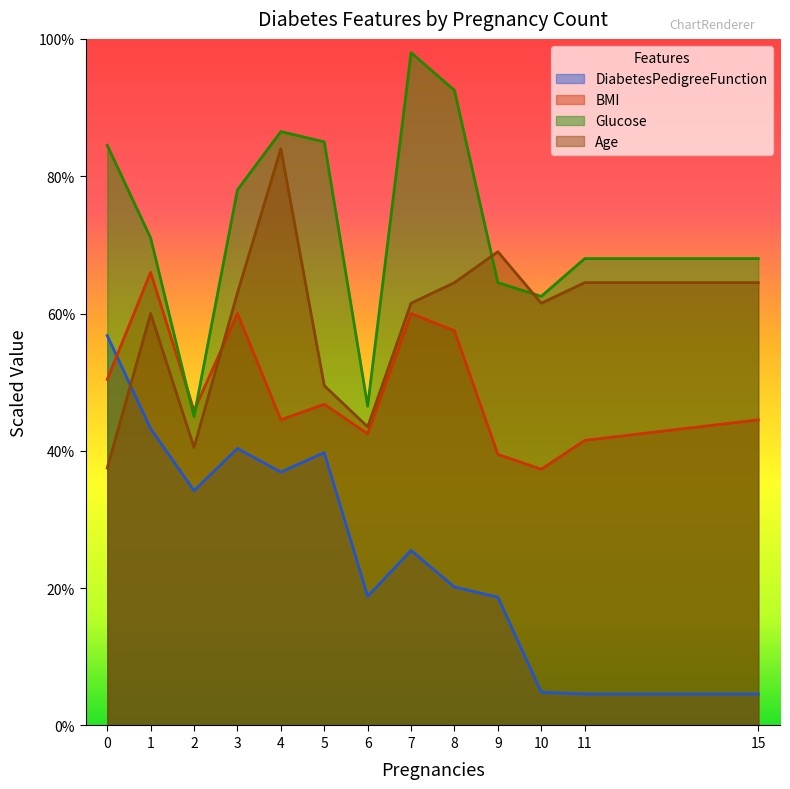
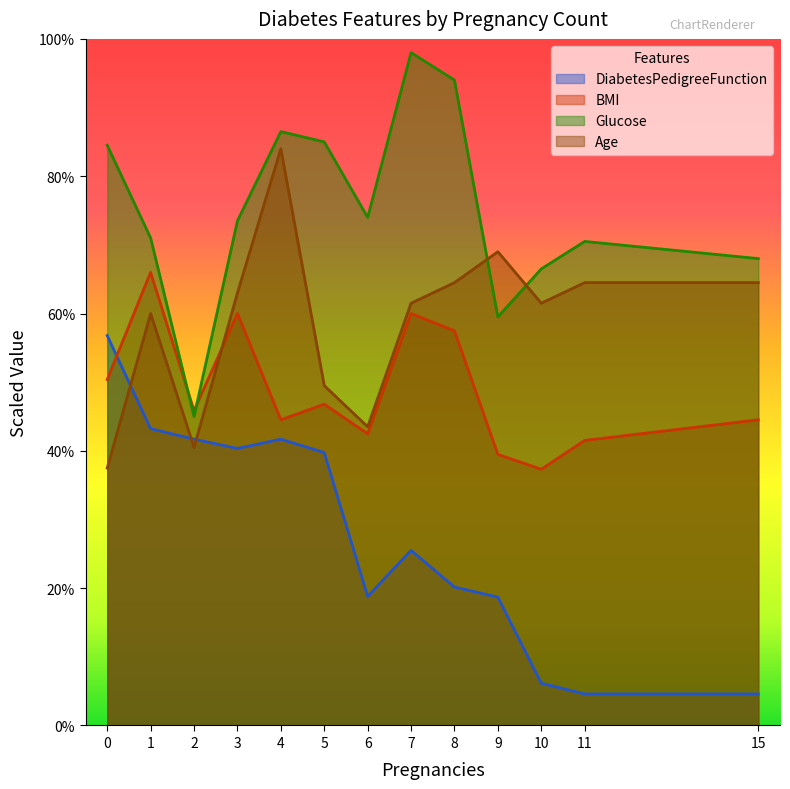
DiabetesPedigreeFunction, 2: 34% -> 42%
Glucose, 3: 78% -> 74%
DiabetesPedigreeFunction, 4: 37% -> 42%
Glucose, 6: 47% -> 74%
Glucose, 8: 93% -> 94%
Glucose, 9: 65% -> 60%
DiabetesPedigreeFunction, 10: 5% -> 6%
Glucose, 10: 63% -> 67%
Glucose, 11: 68% -> 71%
